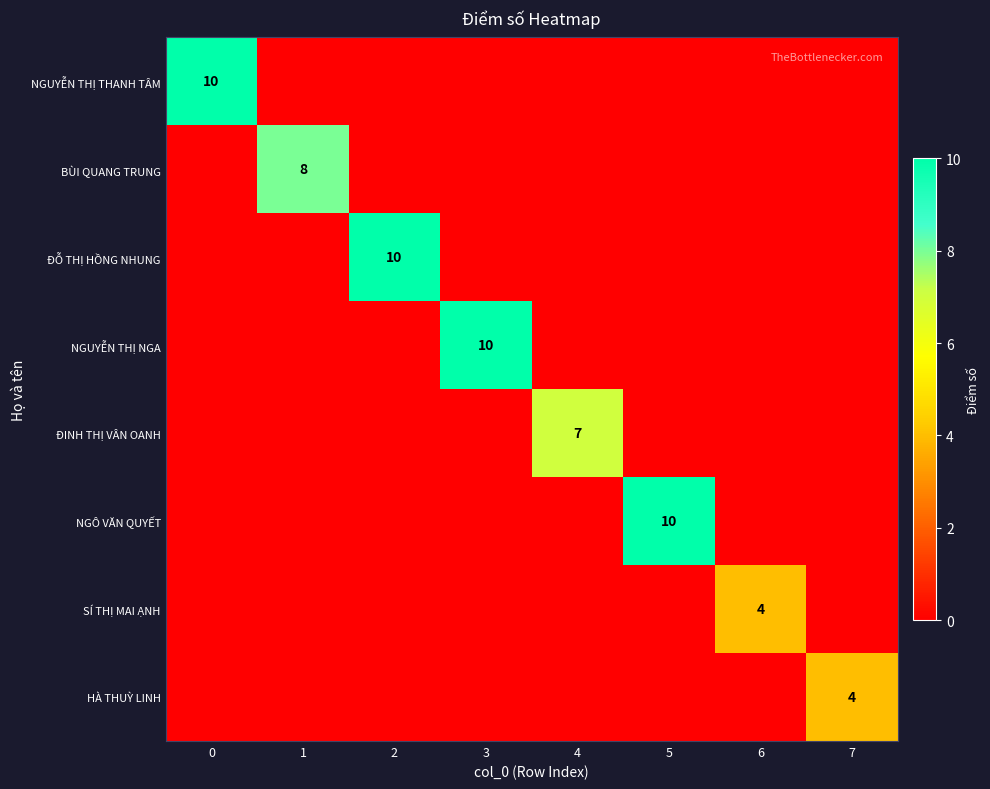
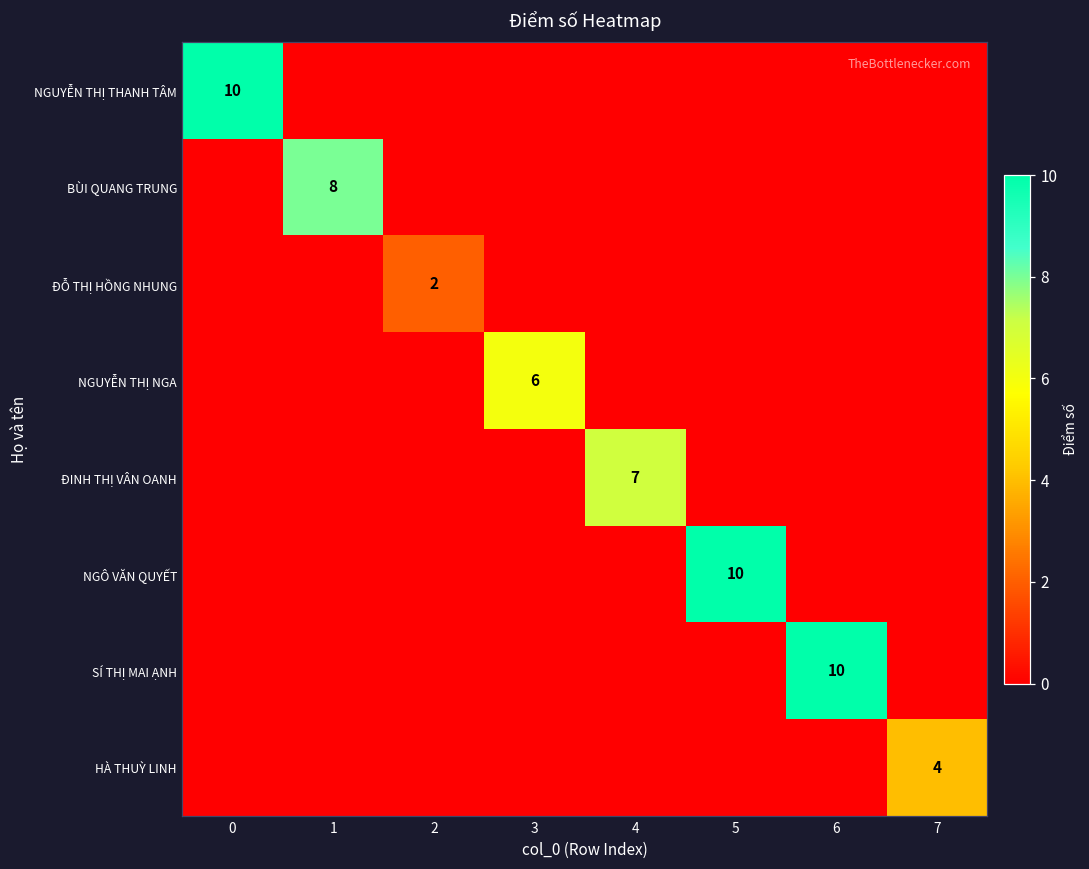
ĐỖ THỊ HỒNG NHUNG, 2: 10 -> 2
NGUYỄN THỊ NGA, 3: 10 -> 6
SÍ THỊ MAI ẠNH, 6: 4 -> 10
